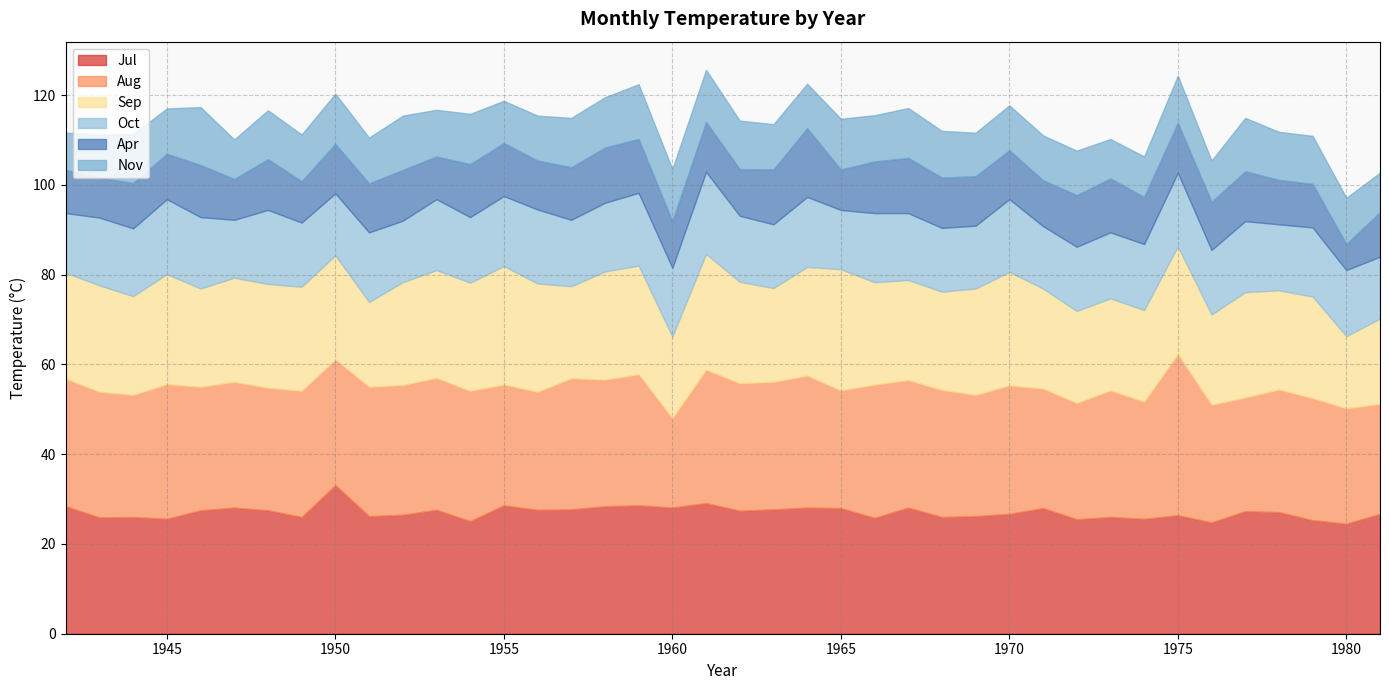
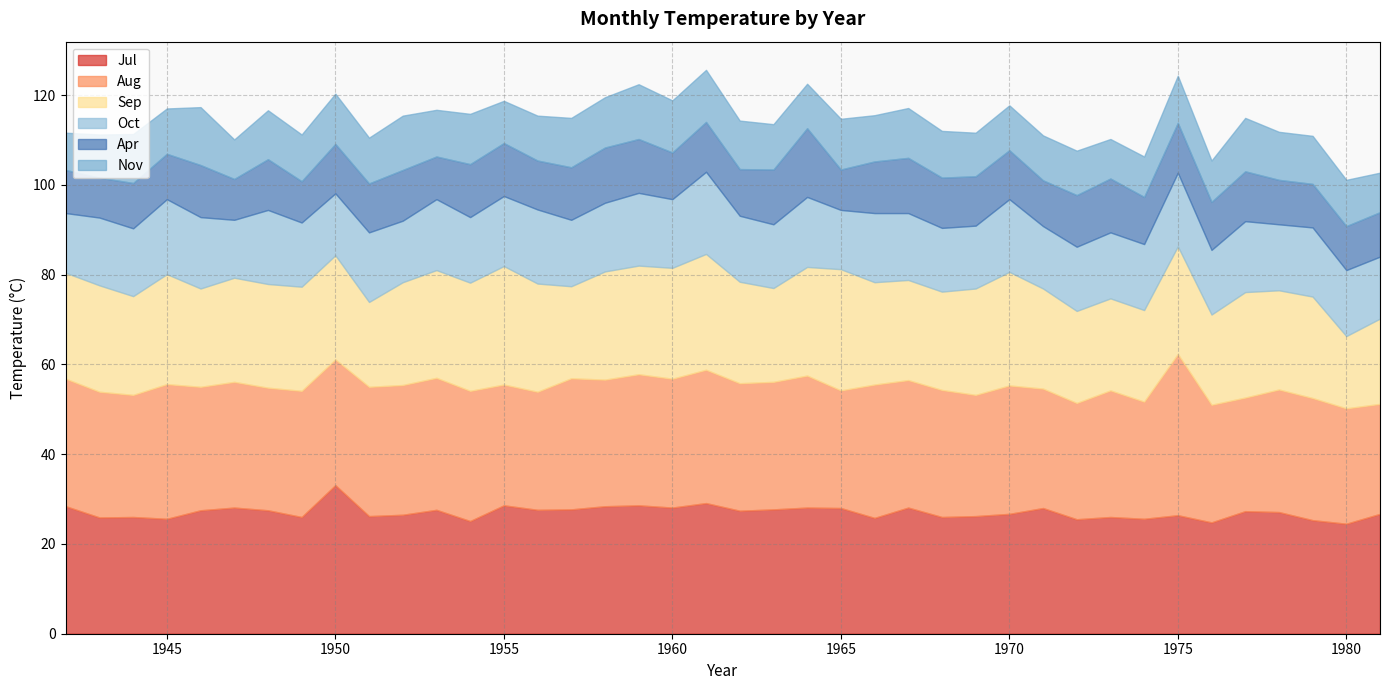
Aug, 1960: 20 -> 29
Sep, 1960: 18 -> 25
Apr, 1980: 6 -> 10
